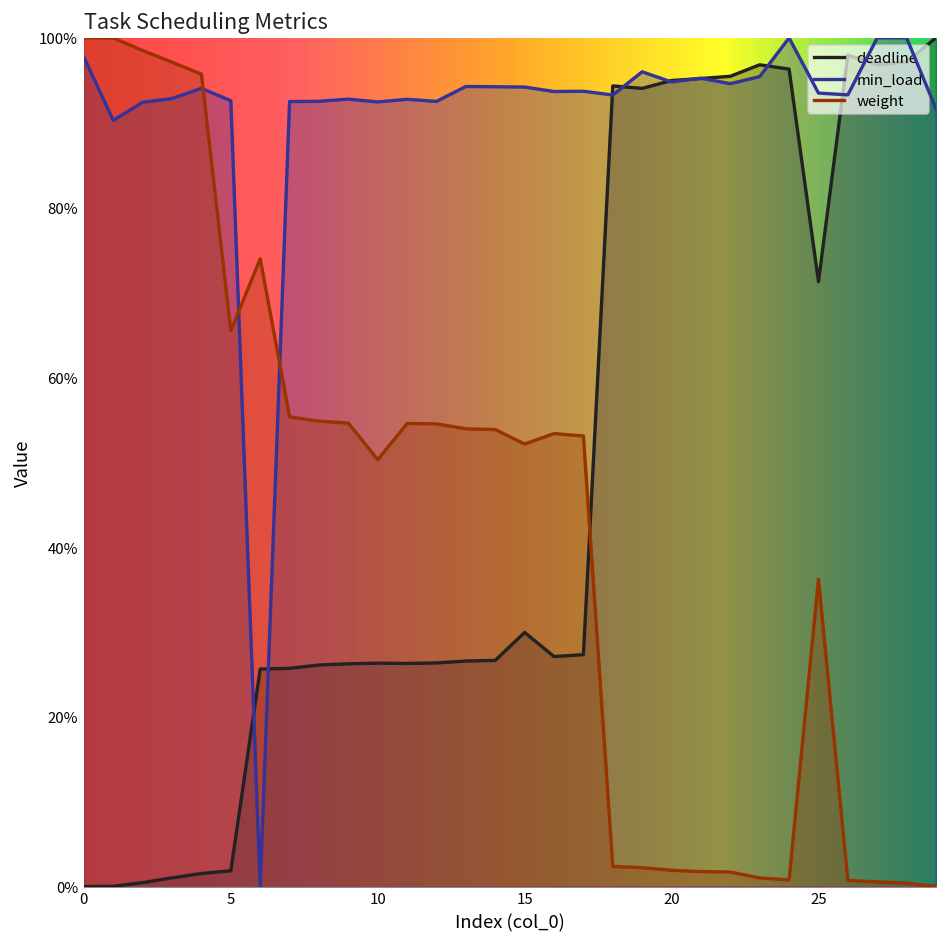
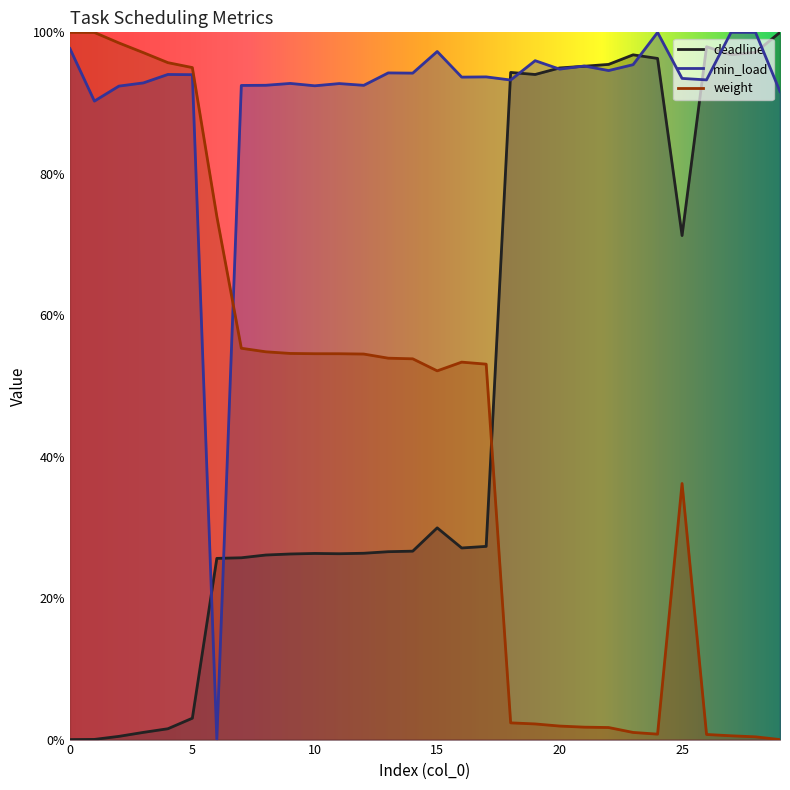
deadline, 5: 2% -> 3%
min_load, 5: 93% -> 94%
weight, 5: 65% -> 95%
weight, 10: 50% -> 55%
min_load, 15: 94% -> 97%
